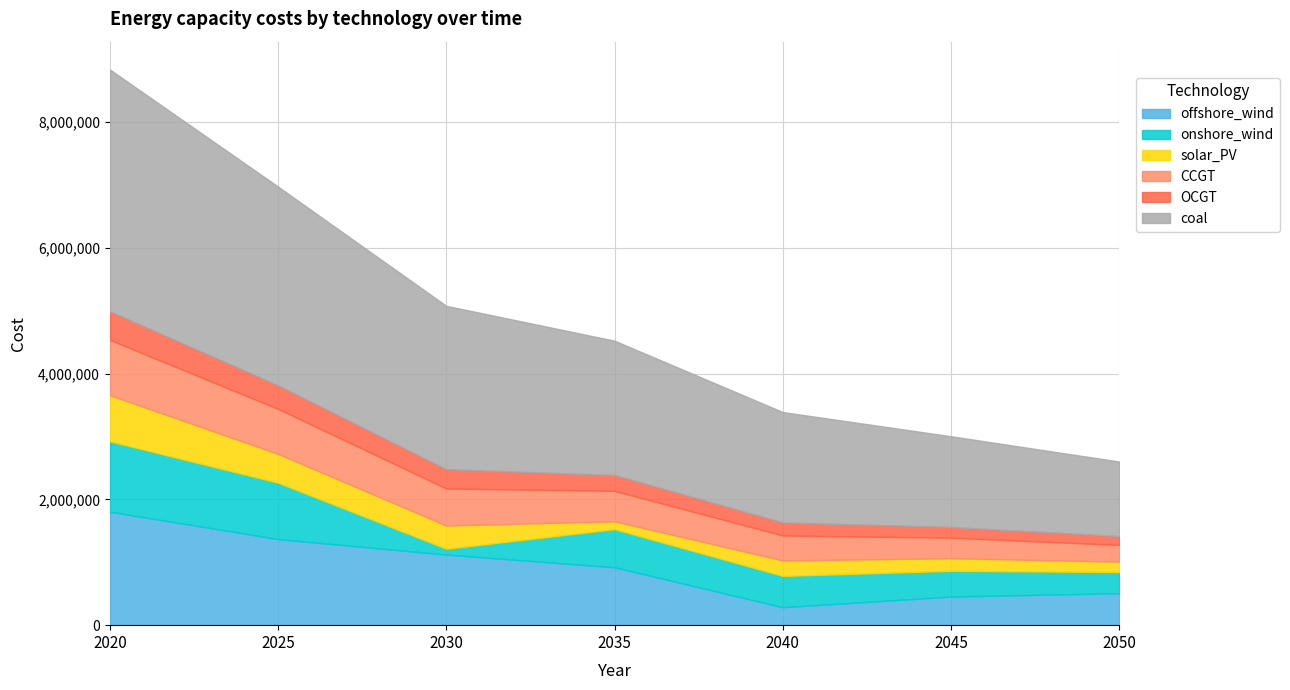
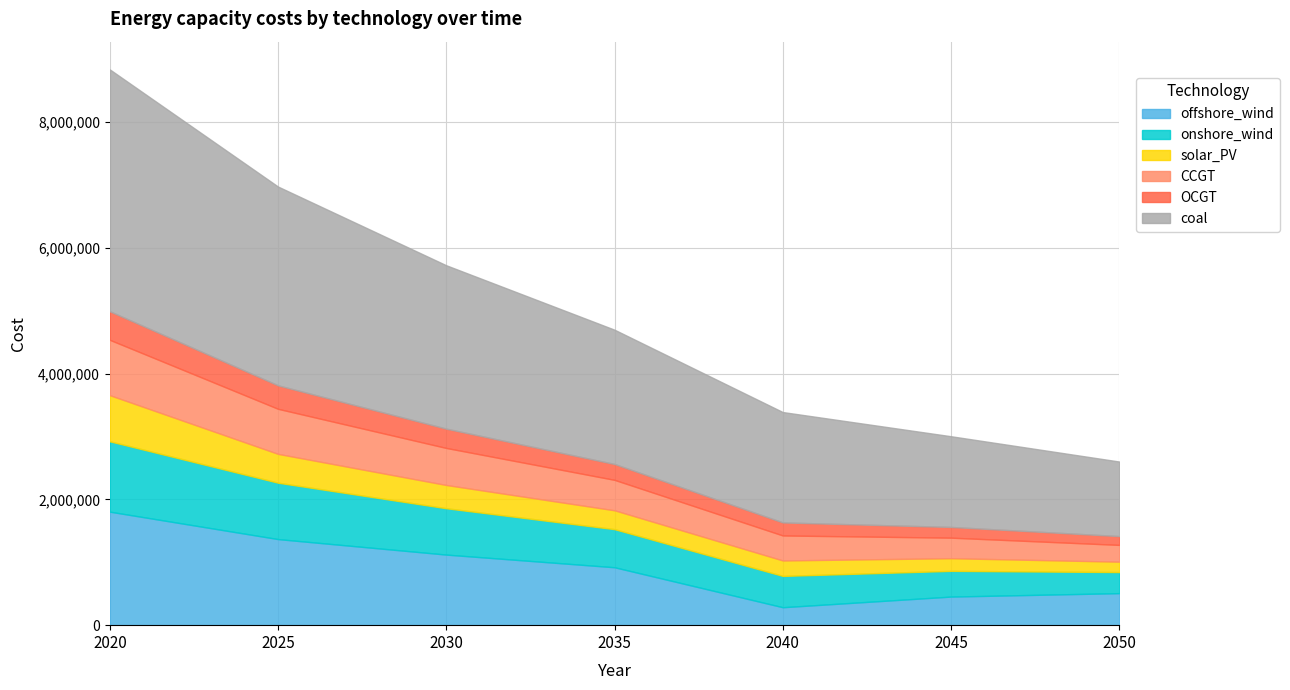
onshore_wind, 2030: 100,000 -> 700,000
solar_PV, 2035: 100,000 -> 300,000
